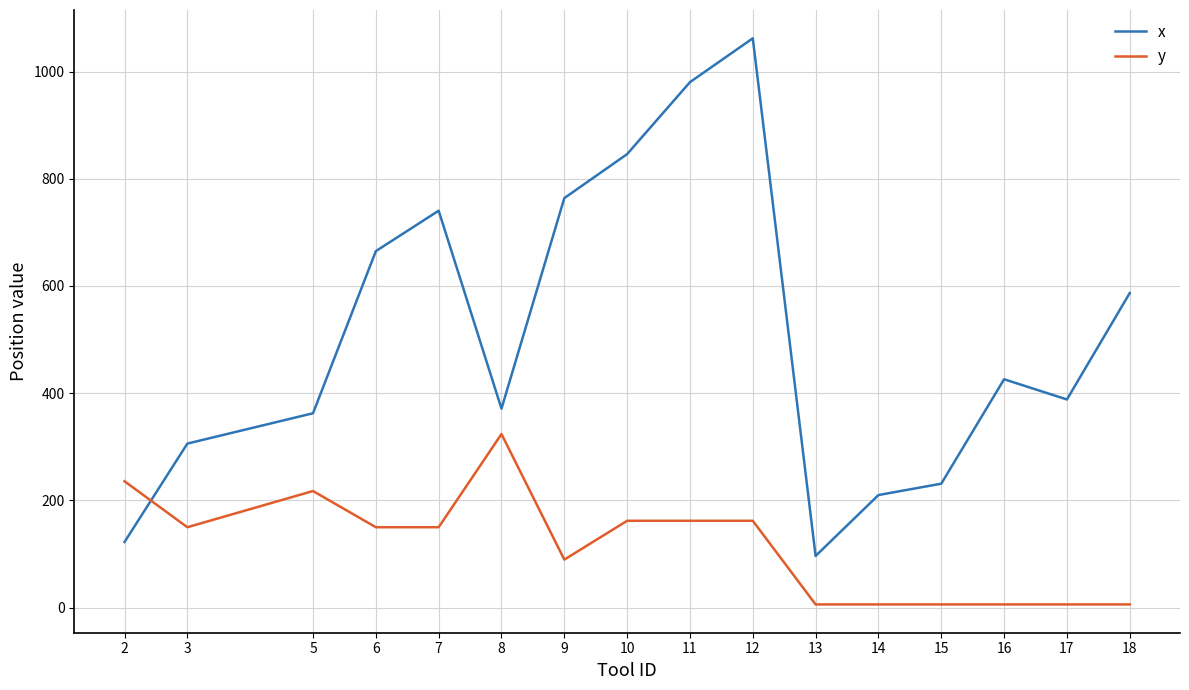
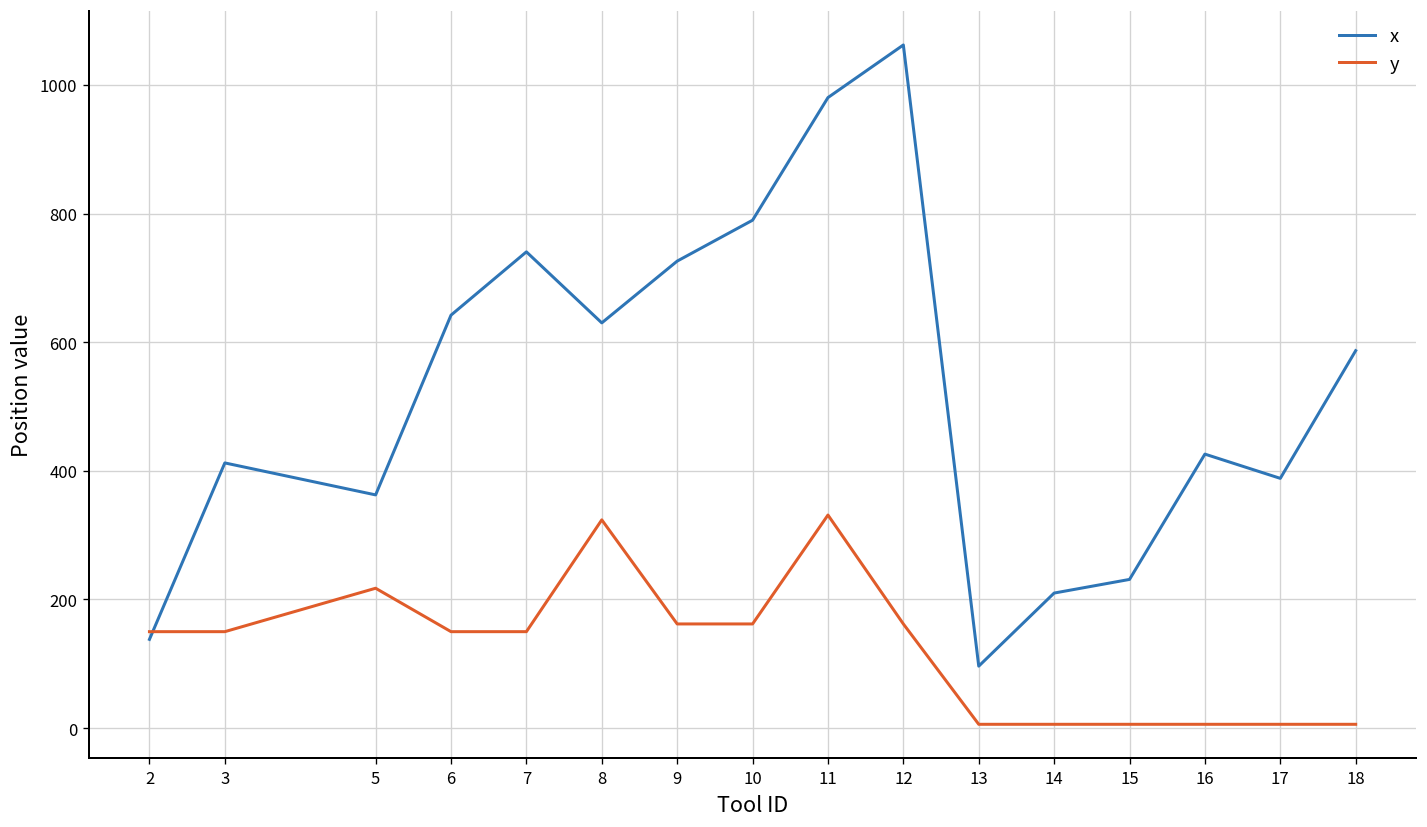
x, 2: 120 -> 140
y, 2: 240 -> 150
x, 3: 310 -> 410
x, 6: 670 -> 640
x, 8: 370 -> 630
x, 9: 760 -> 730
y, 9: 90 -> 160
x, 10: 850 -> 790
y, 11: 160 -> 330
